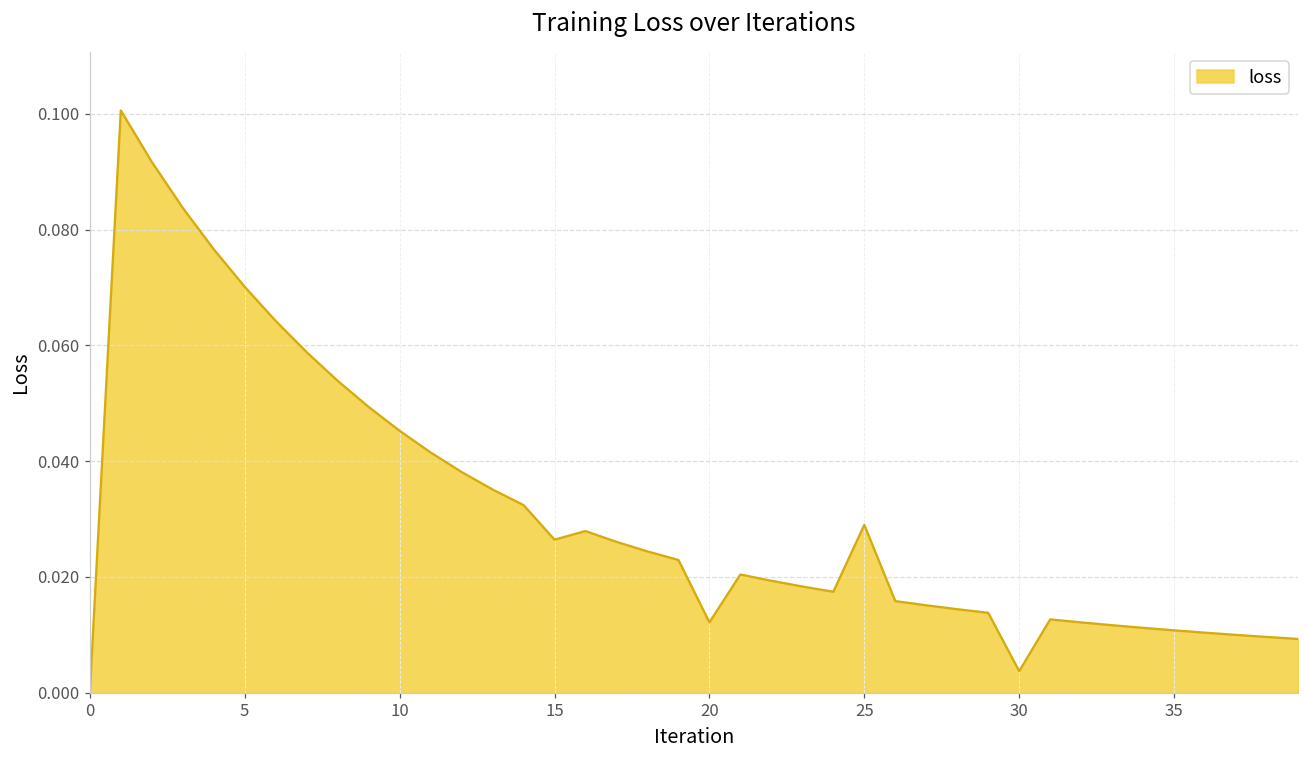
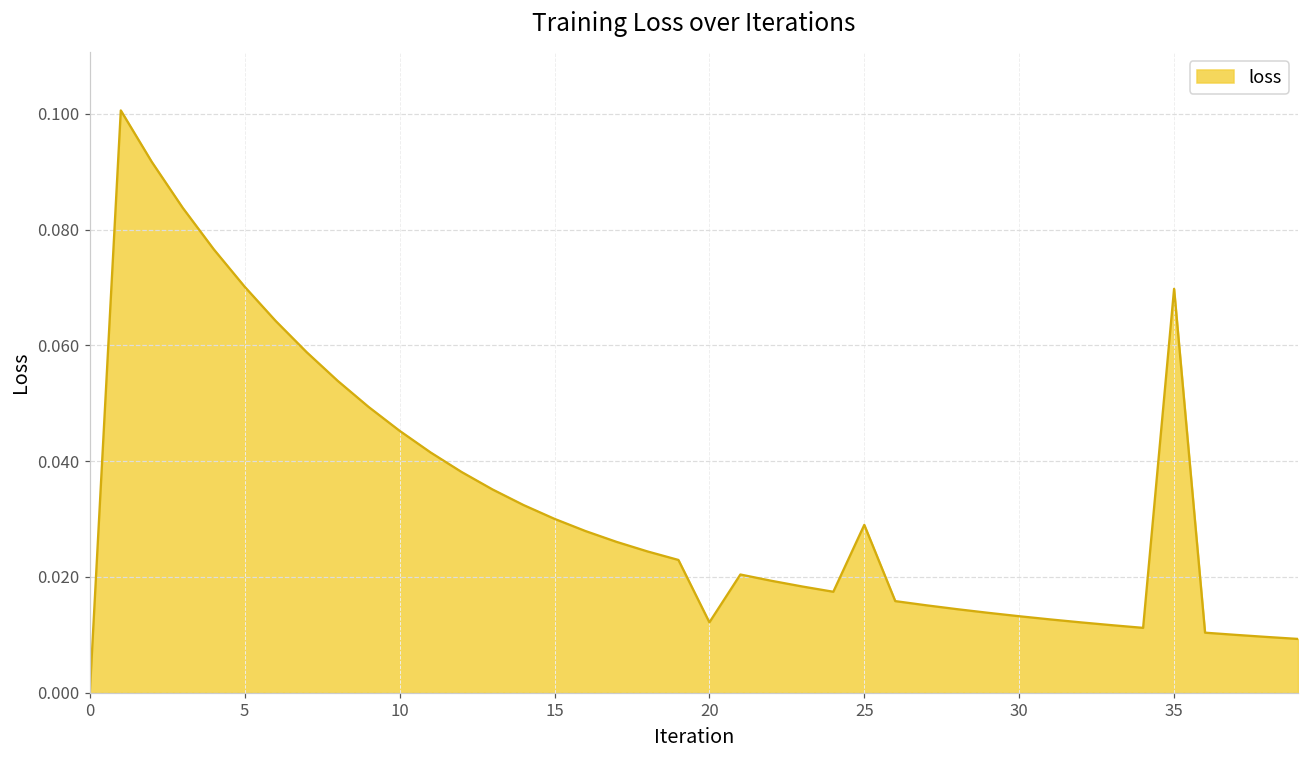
15: 0.026 -> 0.030
30: 0.004 -> 0.013
35: 0.011 -> 0.070
